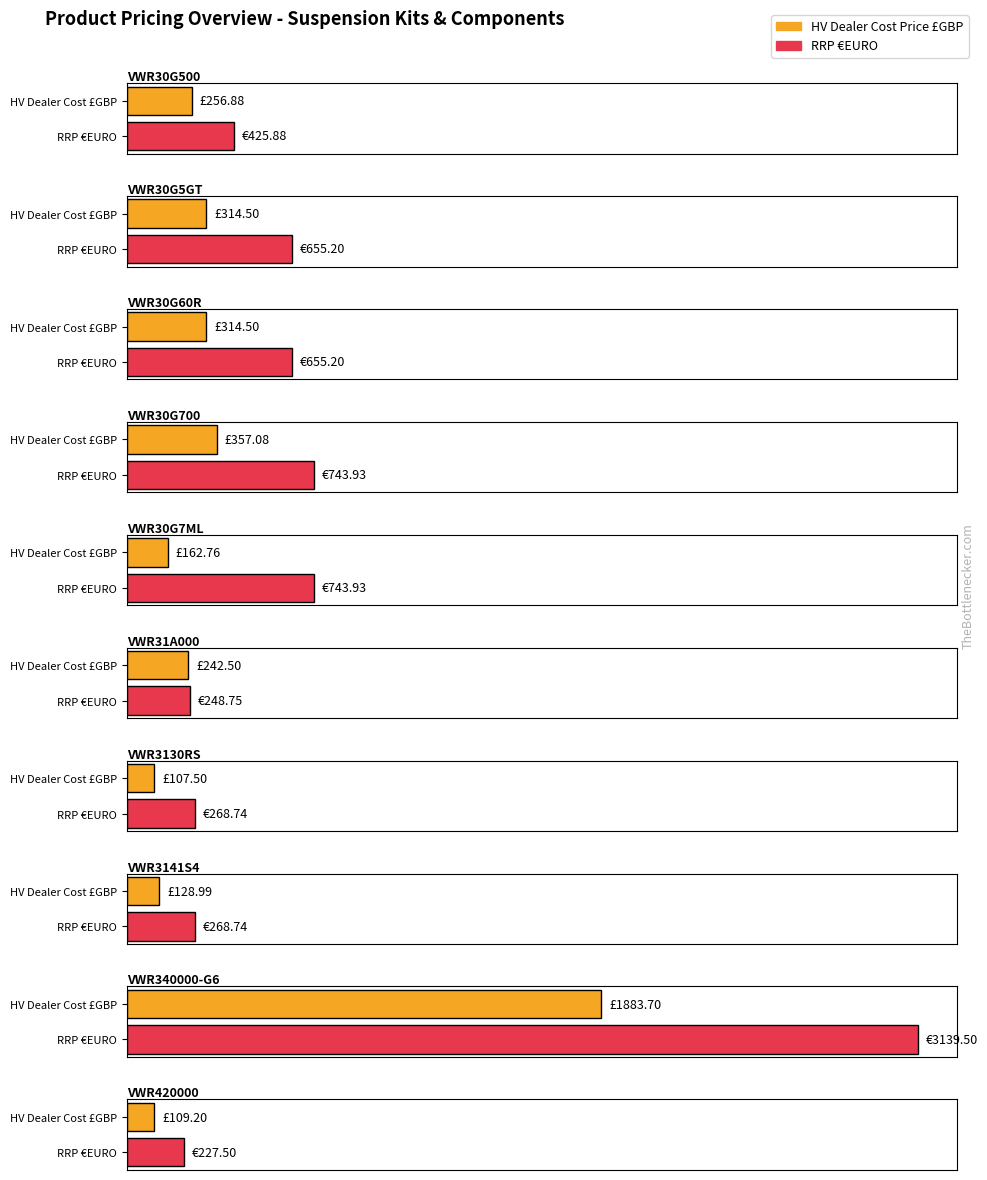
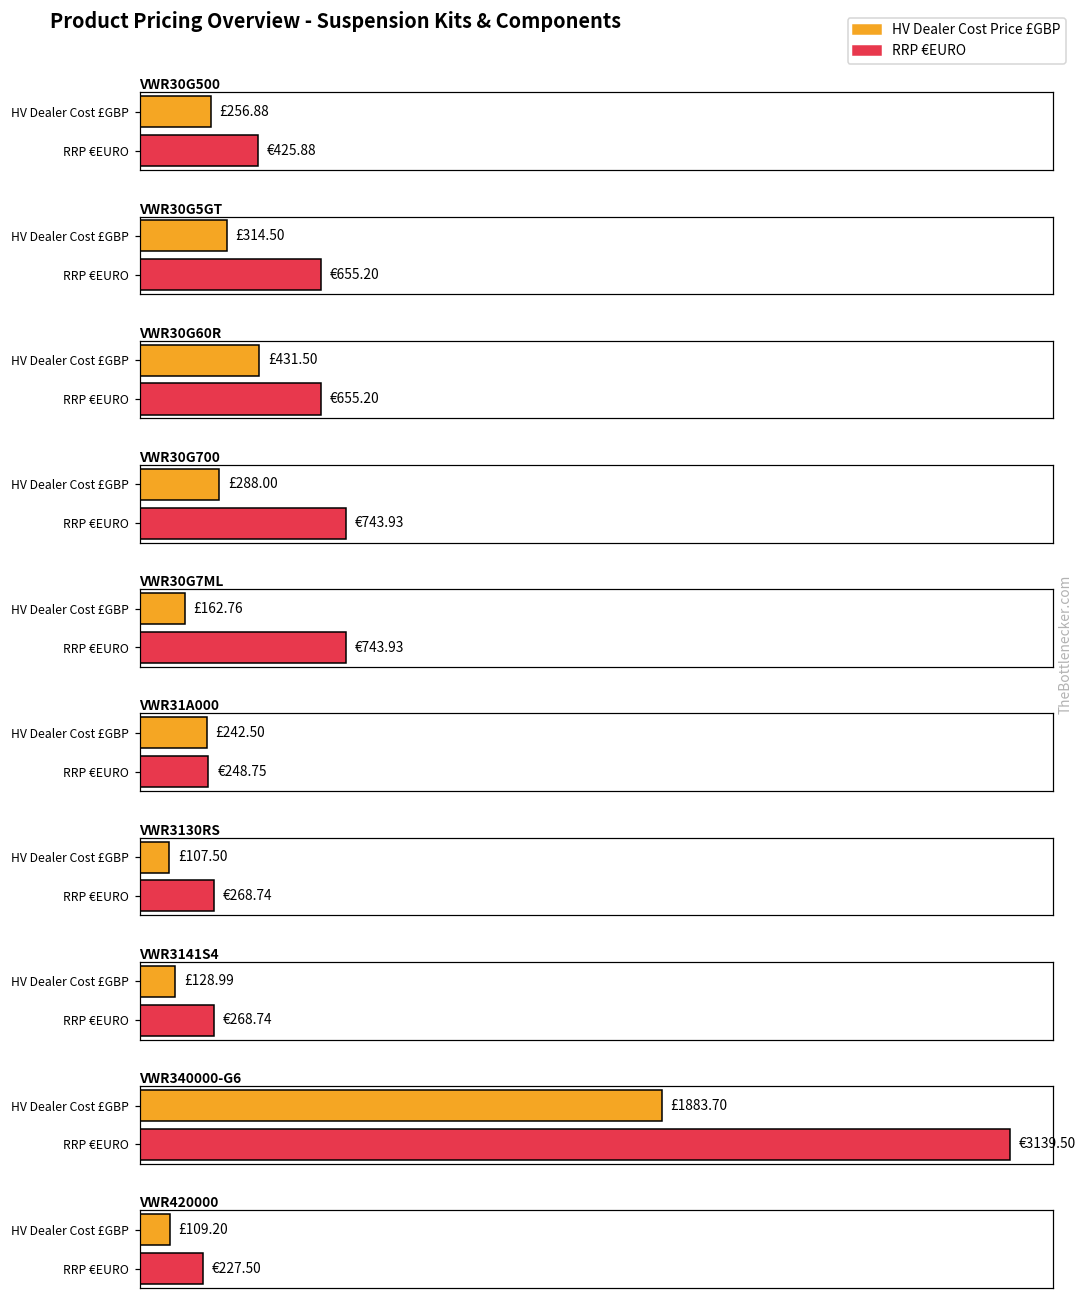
VWR30G60R, HV Dealer Cost £GBP: £314.50 -> £431.50
VWR30G700, HV Dealer Cost £GBP: £357.08 -> £288.00
